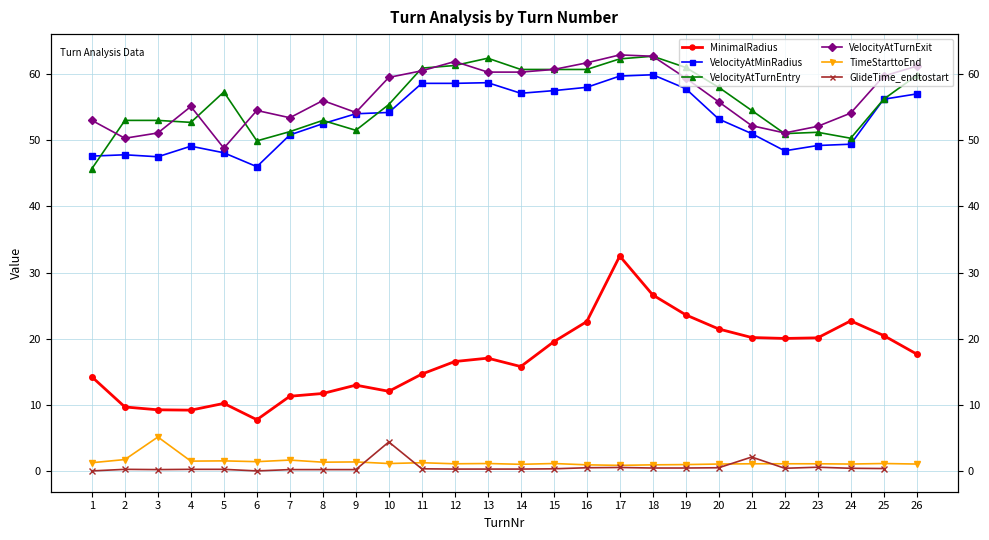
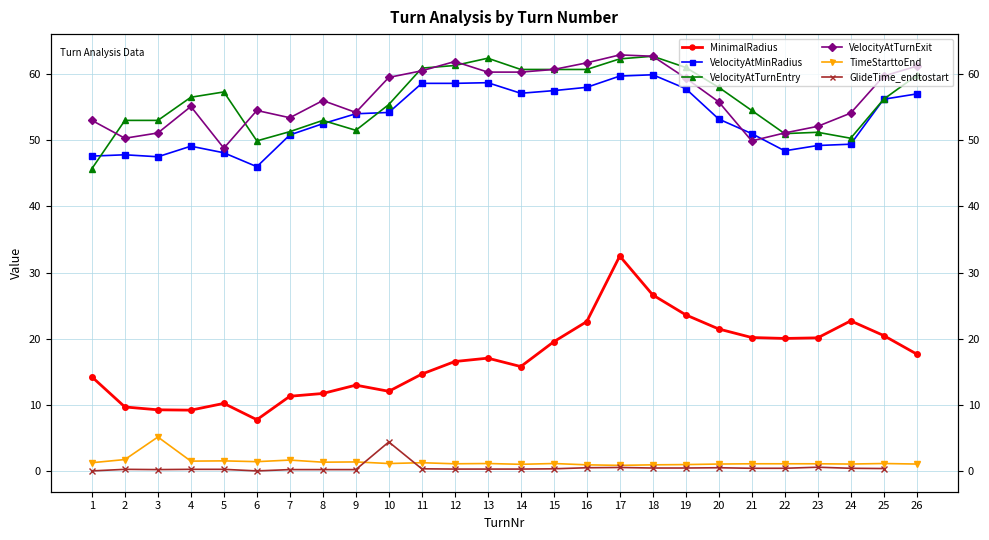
VelocityAtTurnEntry, 4: 53 -> 57
VelocityAtTurnExit, 21: 52 -> 50
GlideTime_endtostart, 21: 2 -> 0
